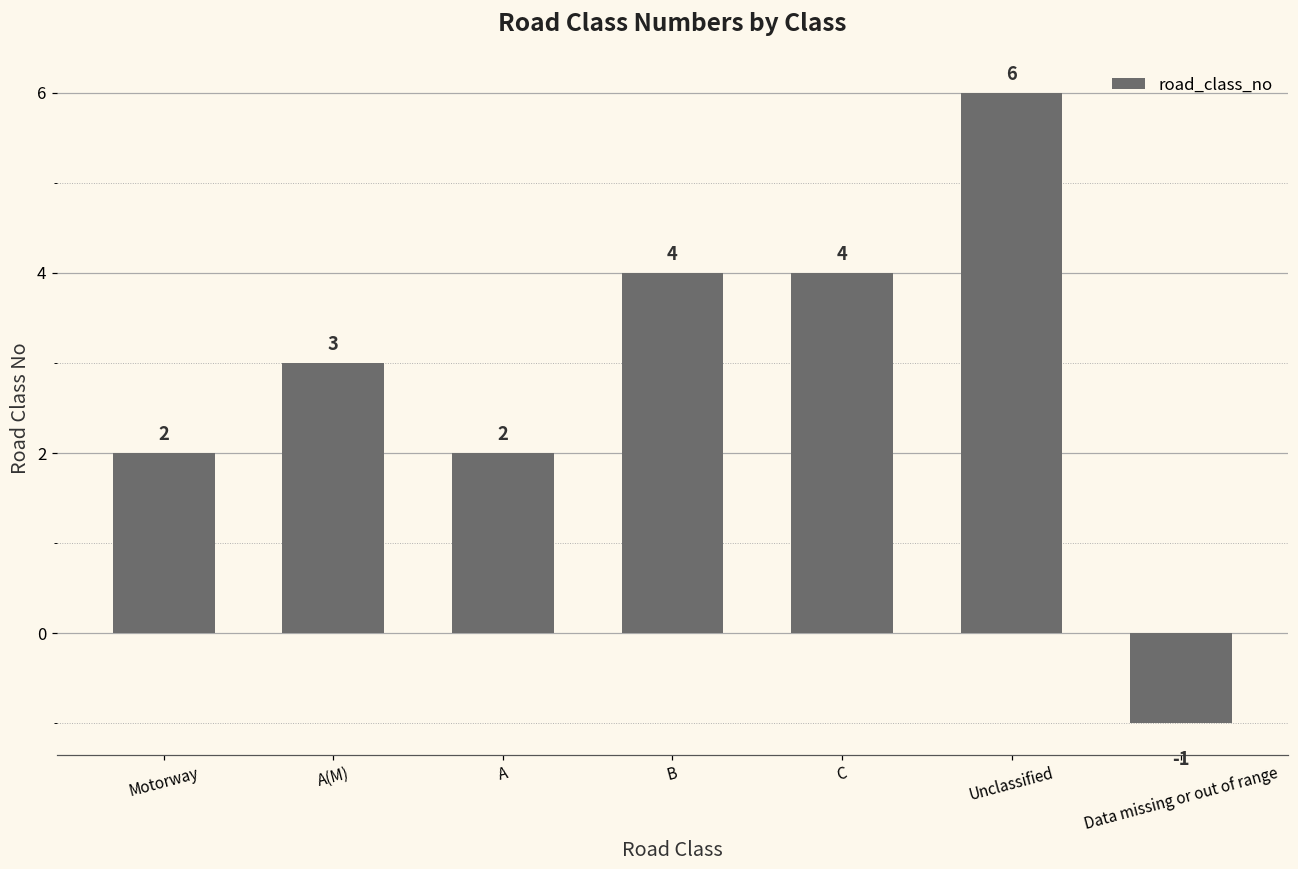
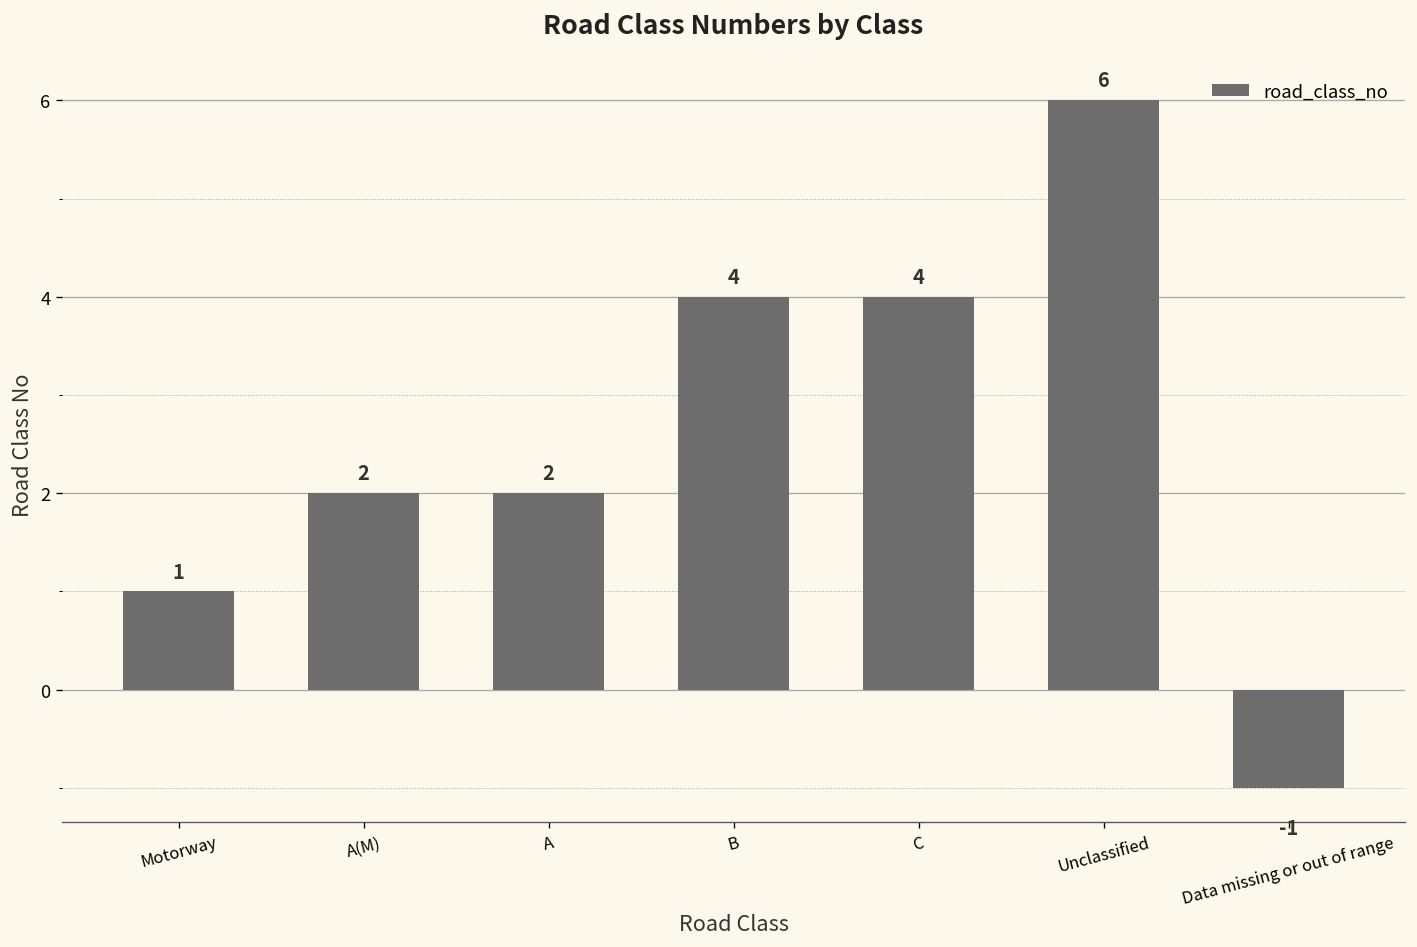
Motorway: 2 -> 1
A(M): 3 -> 2
